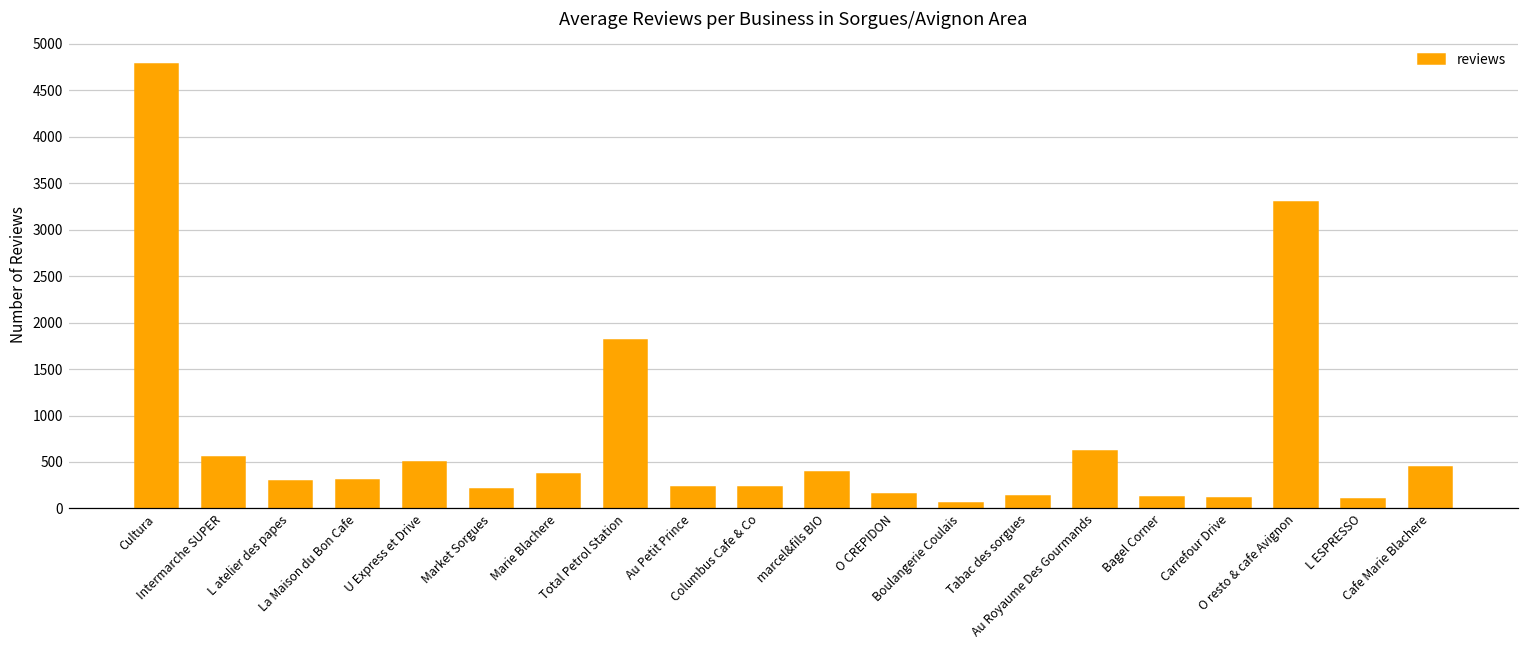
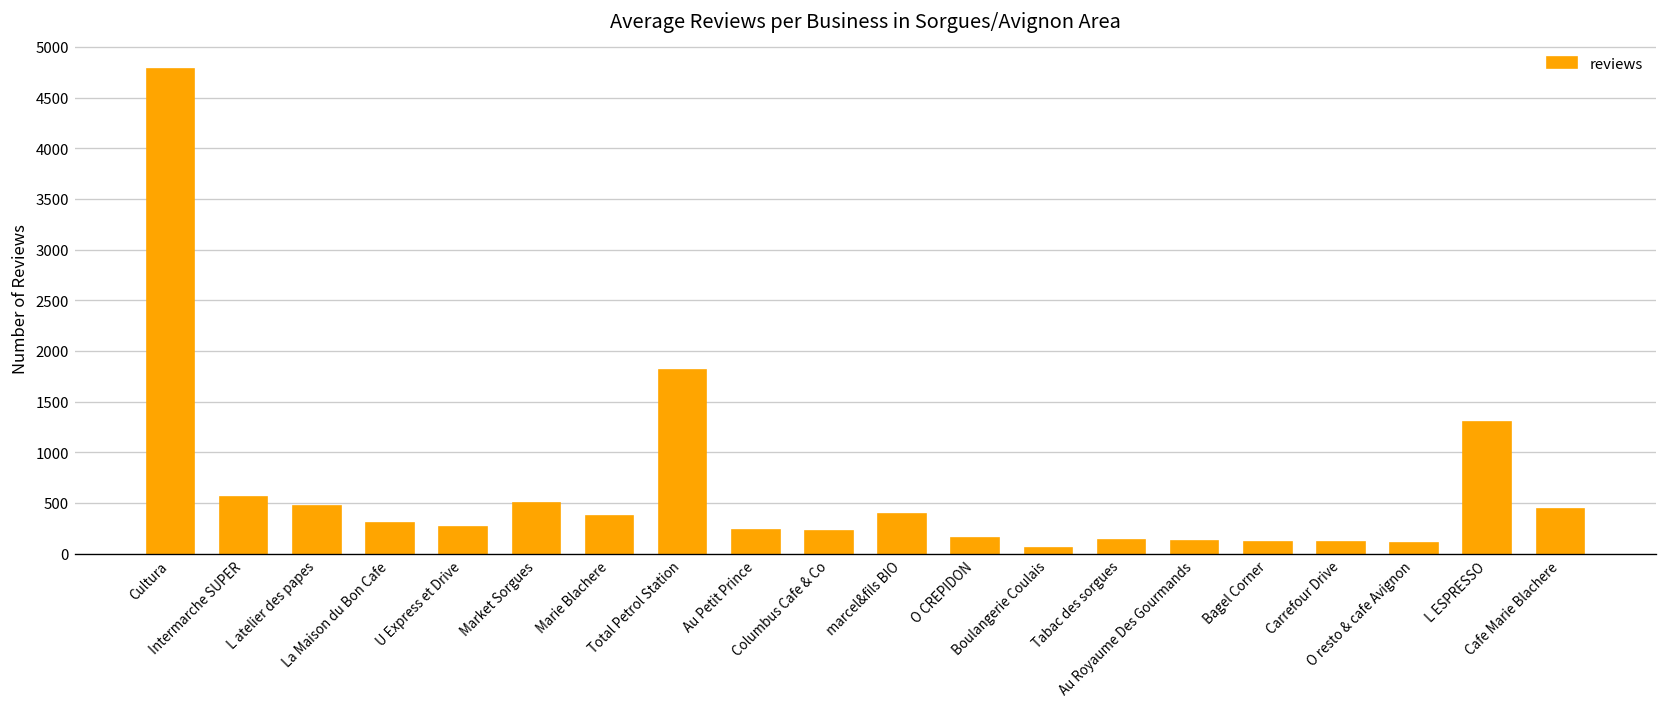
L atelier des papes: 300 -> 500
U Express et Drive: 500 -> 300
Market Sorgues: 200 -> 500
Au Royaume Des Gourmands: 600 -> 100
O resto & cafe Avignon: 3300 -> 100
L ESPRESSO: 100 -> 1300
